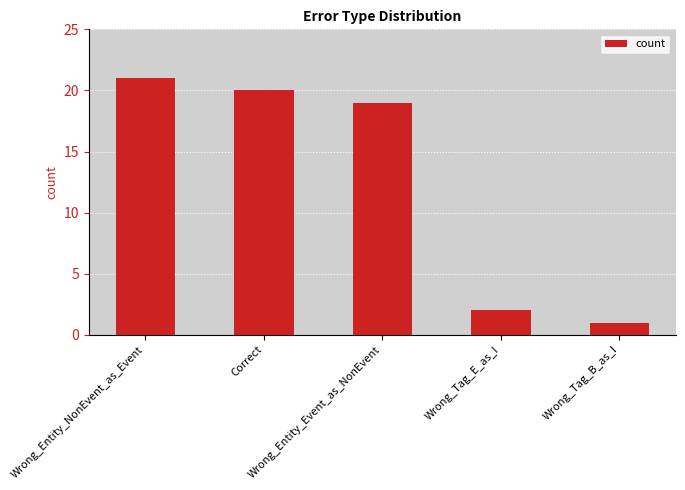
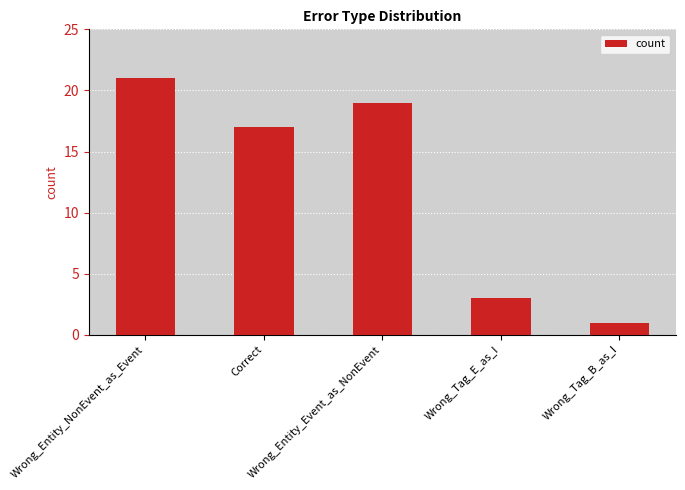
Correct: 20 -> 17
Wrong_Tag_E_as_I: 2 -> 3
